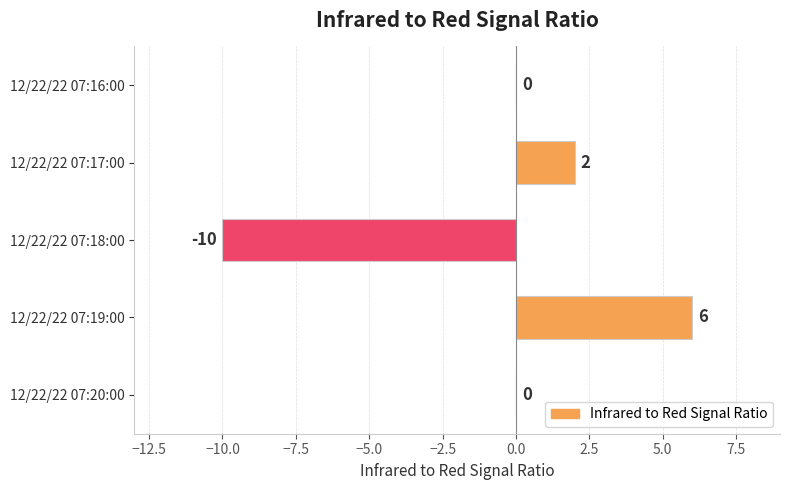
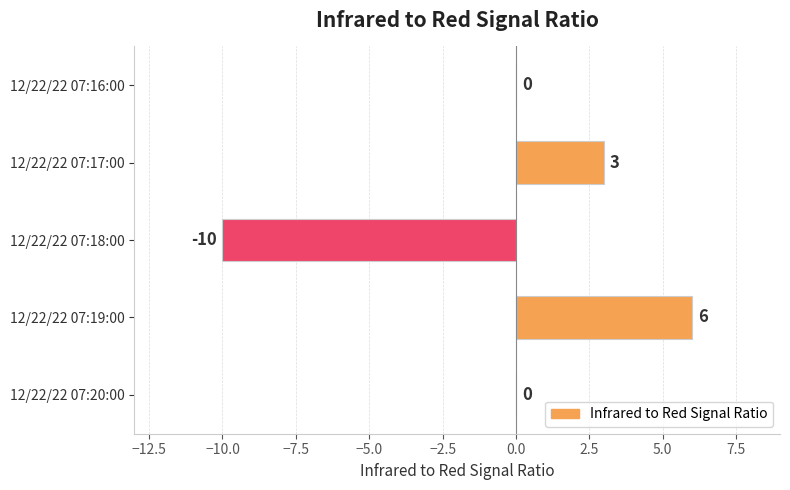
12/22/22 07:17:00: 2 -> 3
